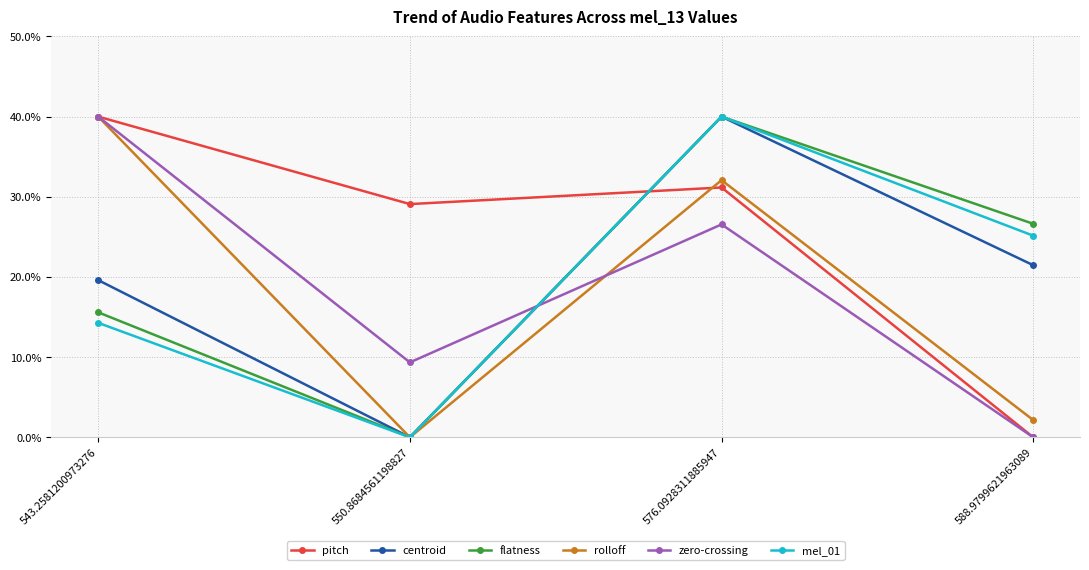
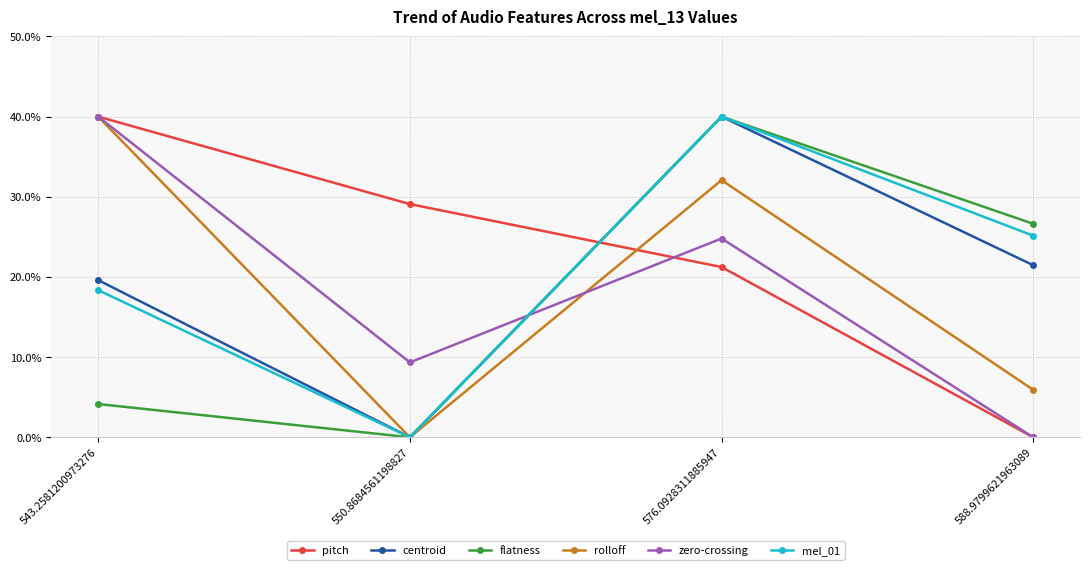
flatness, 543.2581200973276: 16% -> 4%
mel_01, 543.2581200973276: 14% -> 18%
pitch, 576.0928311885947: 31% -> 21%
zero-crossing, 576.0928311885947: 27% -> 25%
rolloff, 588.9799621963089: 2% -> 6%
